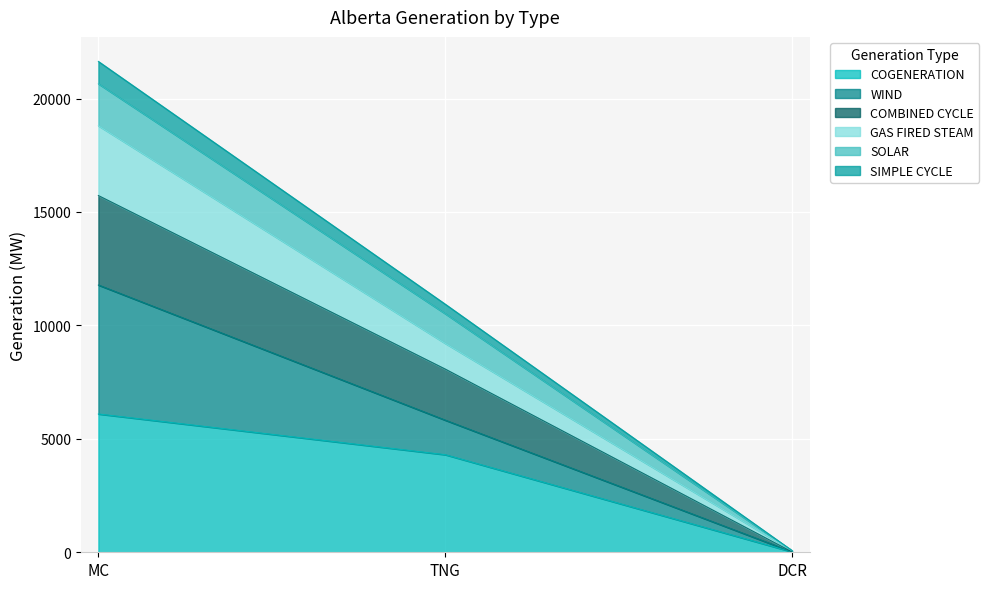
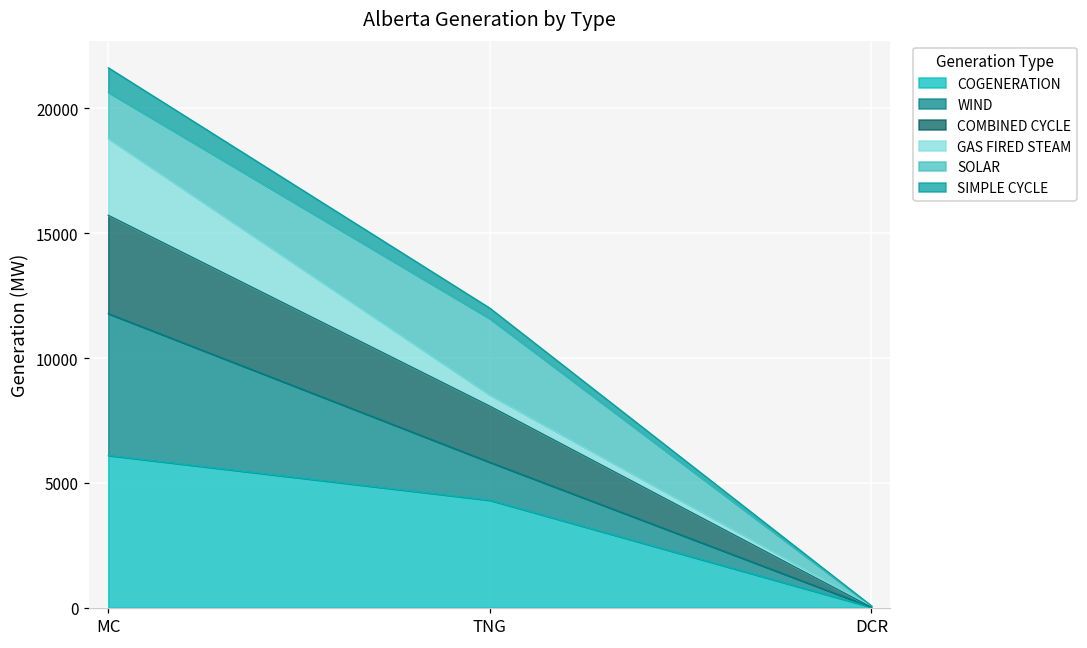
GAS FIRED STEAM, TNG: 1100 -> 500
SOLAR, TNG: 1300 -> 3100
